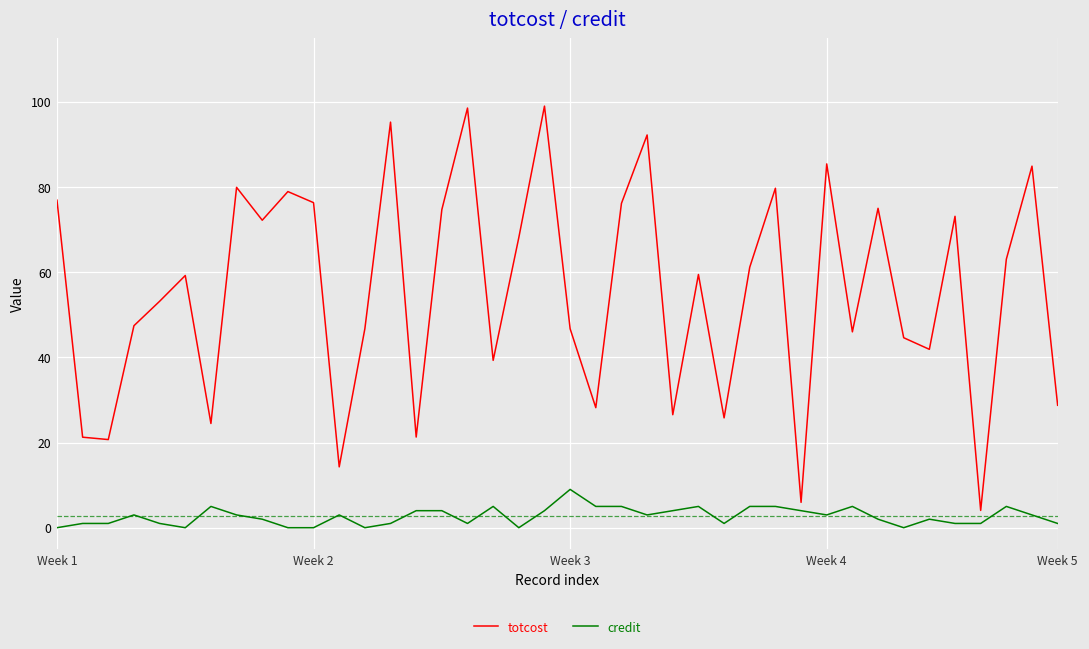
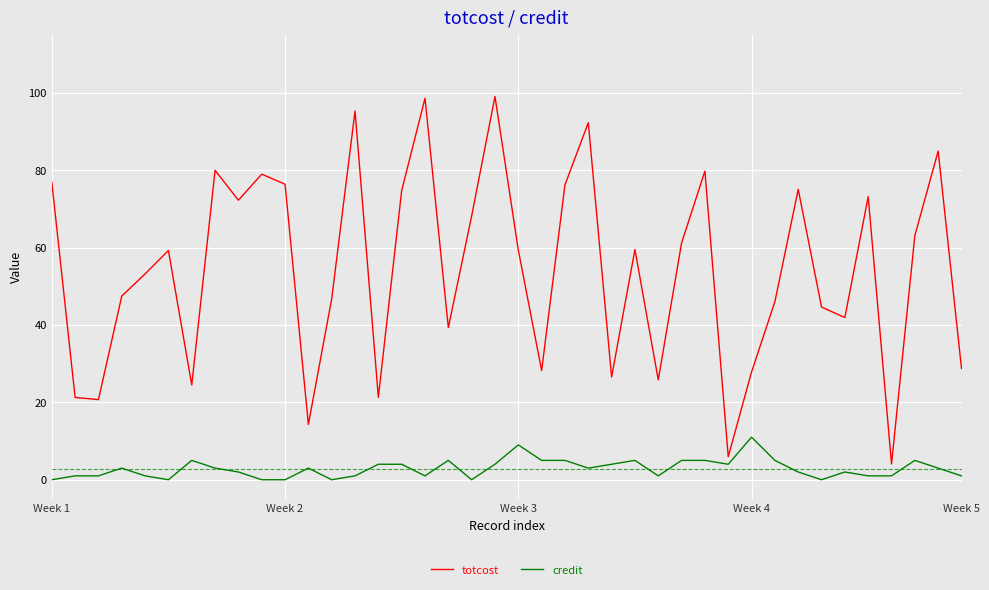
totcost, Week 3: 47 -> 59
totcost, Week 4: 85 -> 28
credit, Week 4: 3 -> 11
